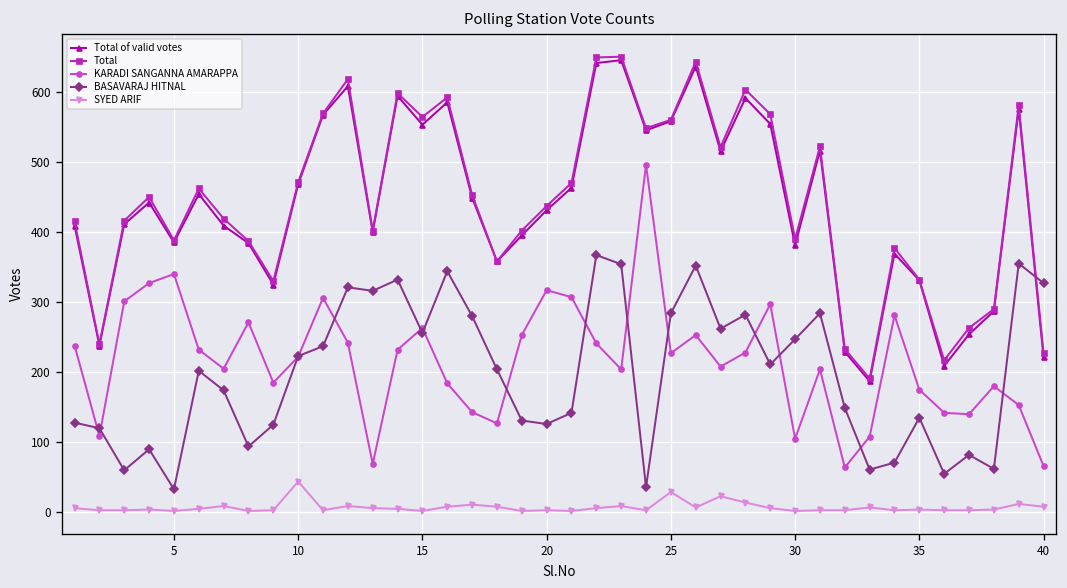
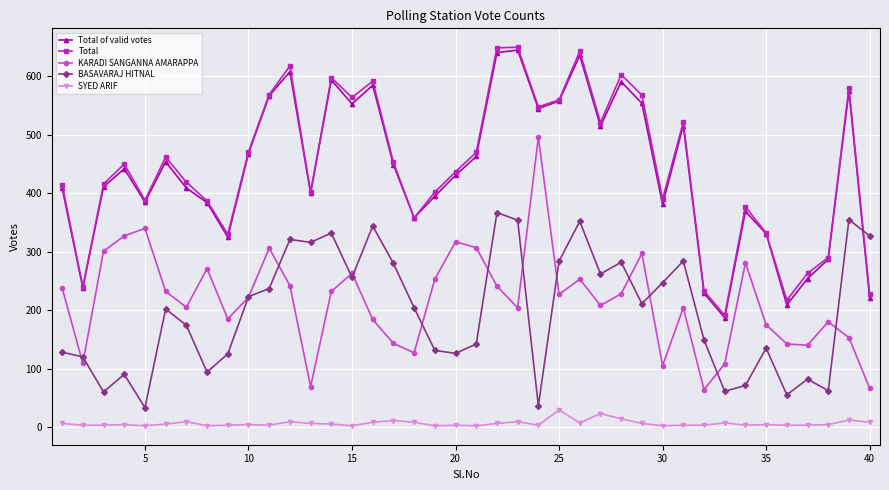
SYED ARIF, 10: 40 -> 0
